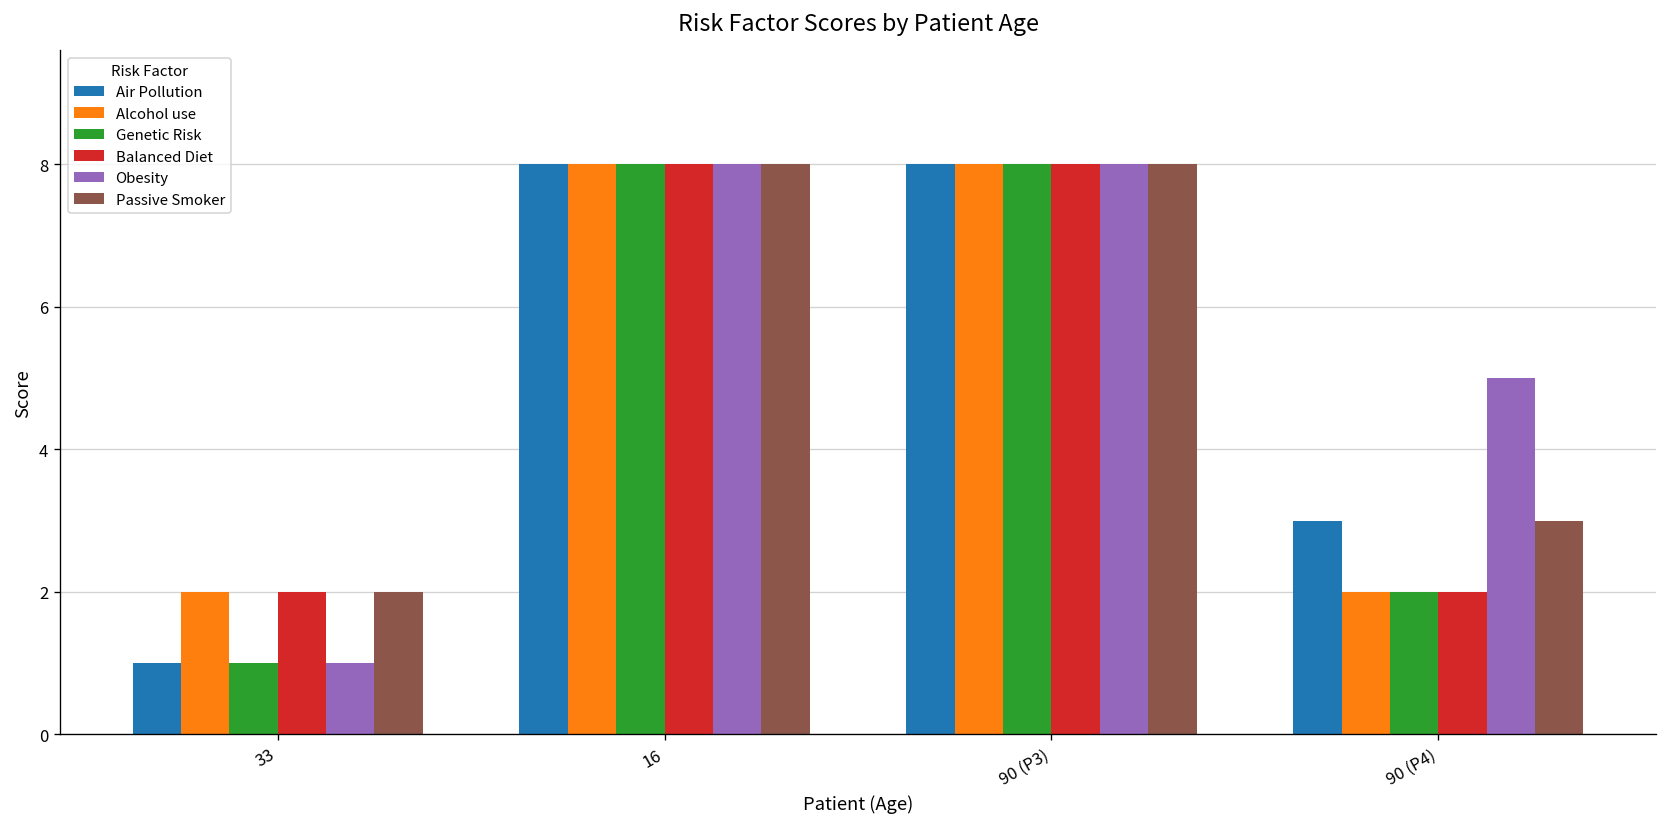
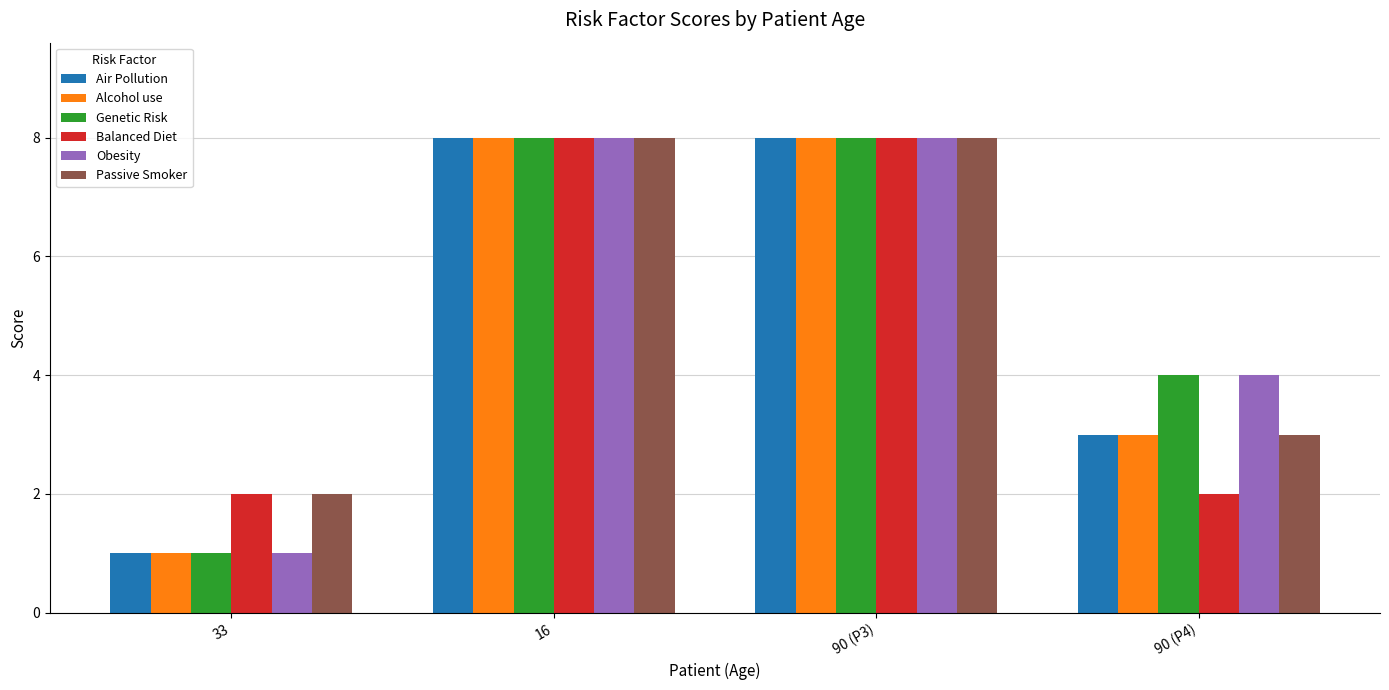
Alcohol use, 33: 2 -> 1
Alcohol use, 90 (P4): 2 -> 3
Genetic Risk, 90 (P4): 2 -> 4
Obesity, 90 (P4): 5 -> 4
